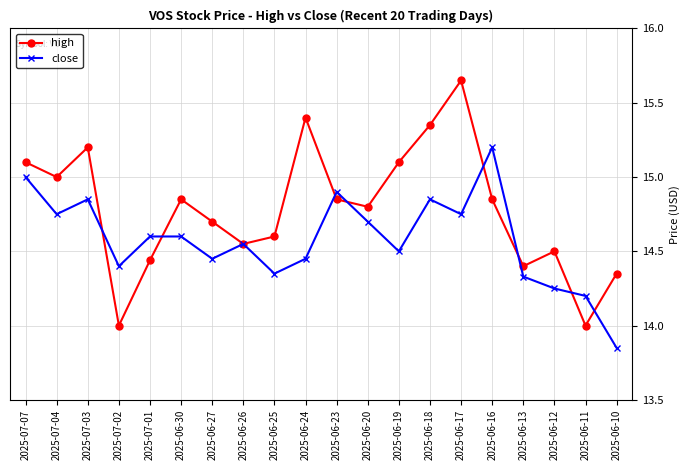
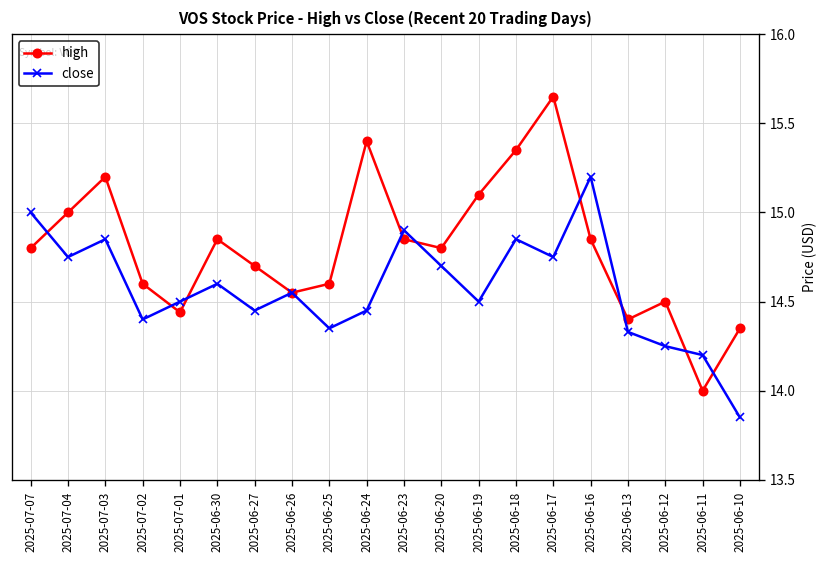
high, 2025-07-07: 15.1 -> 14.8
high, 2025-07-02: 14.0 -> 14.6
close, 2025-07-01: 14.6 -> 14.5
